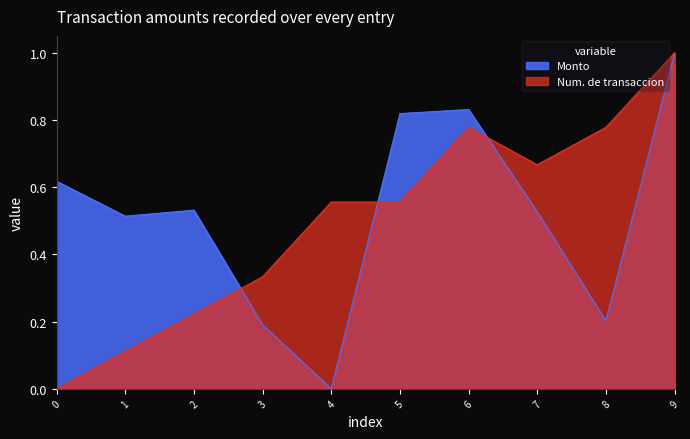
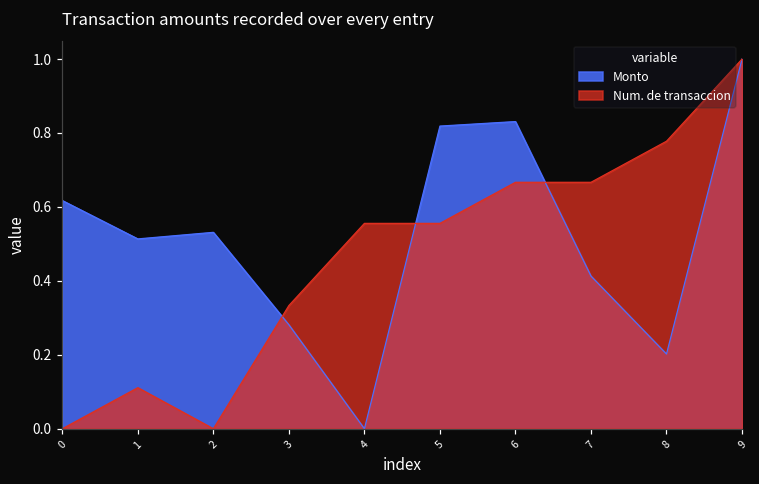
Num. de transaccion, 2: 0.22 -> 0.00
Monto, 3: 0.19 -> 0.28
Num. de transaccion, 6: 0.78 -> 0.67
Monto, 7: 0.53 -> 0.41
